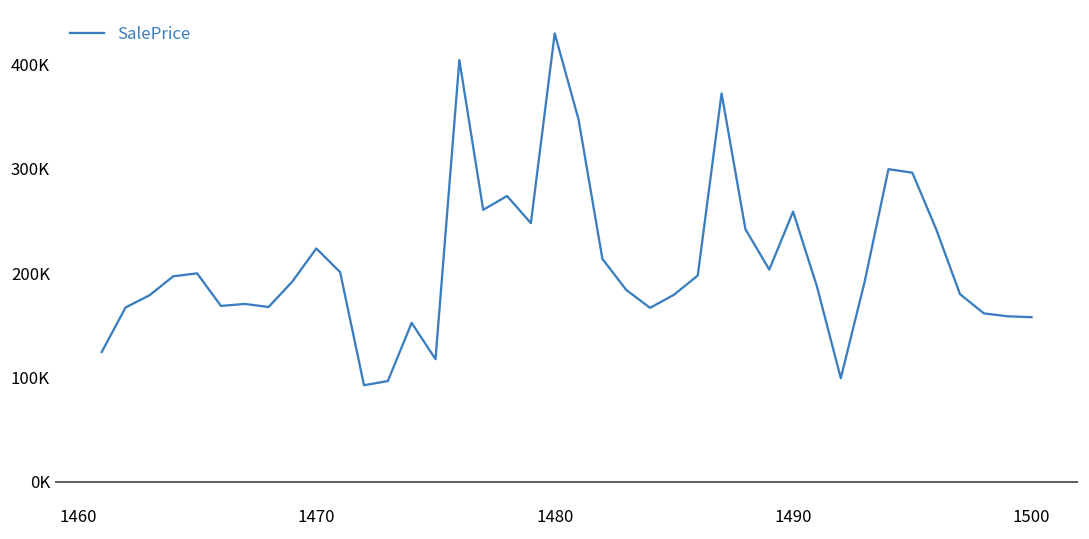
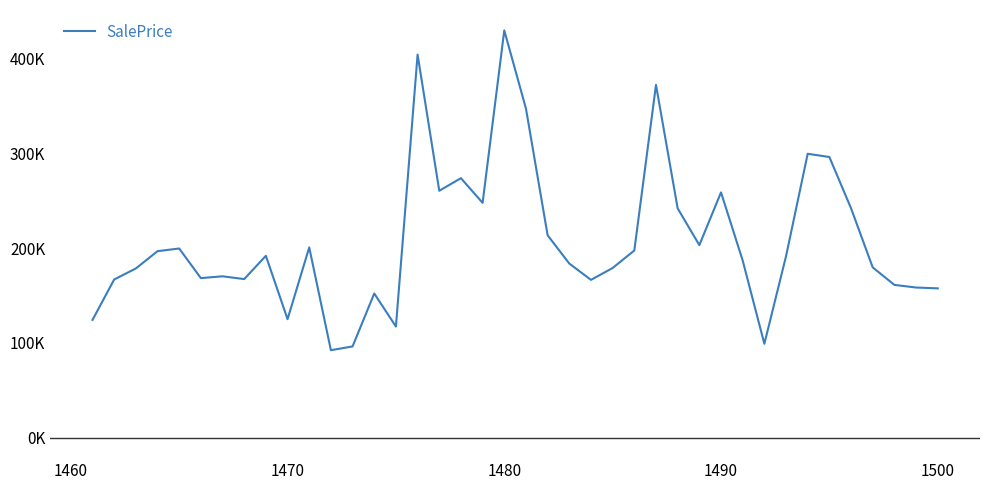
1470: 220000 -> 130000
